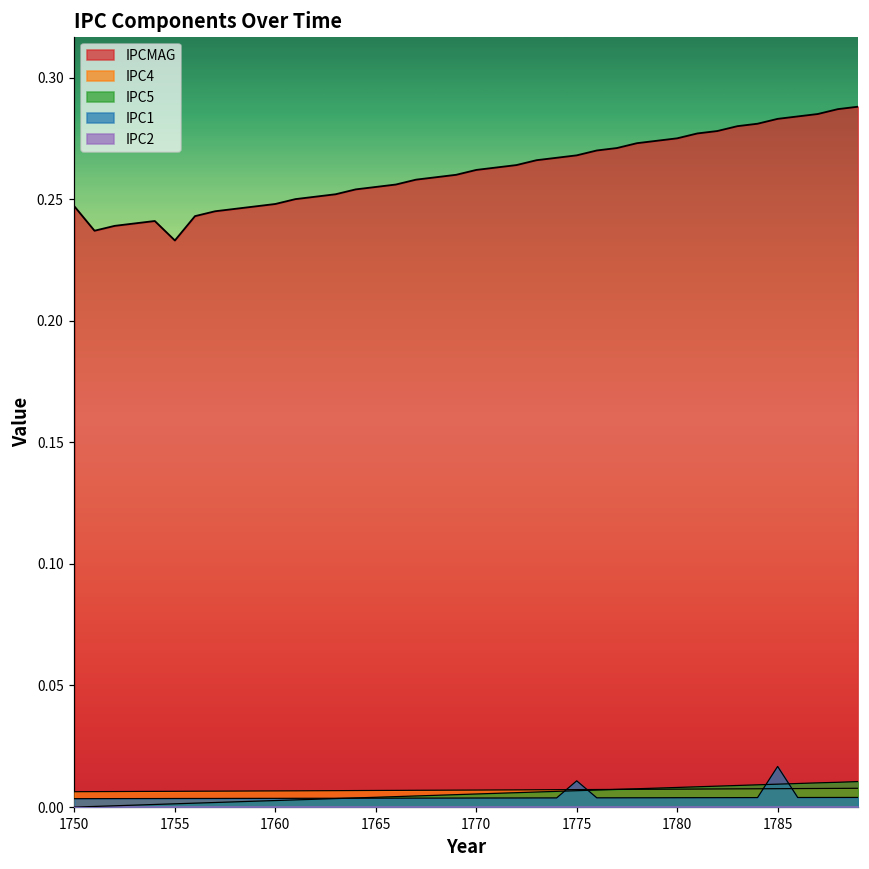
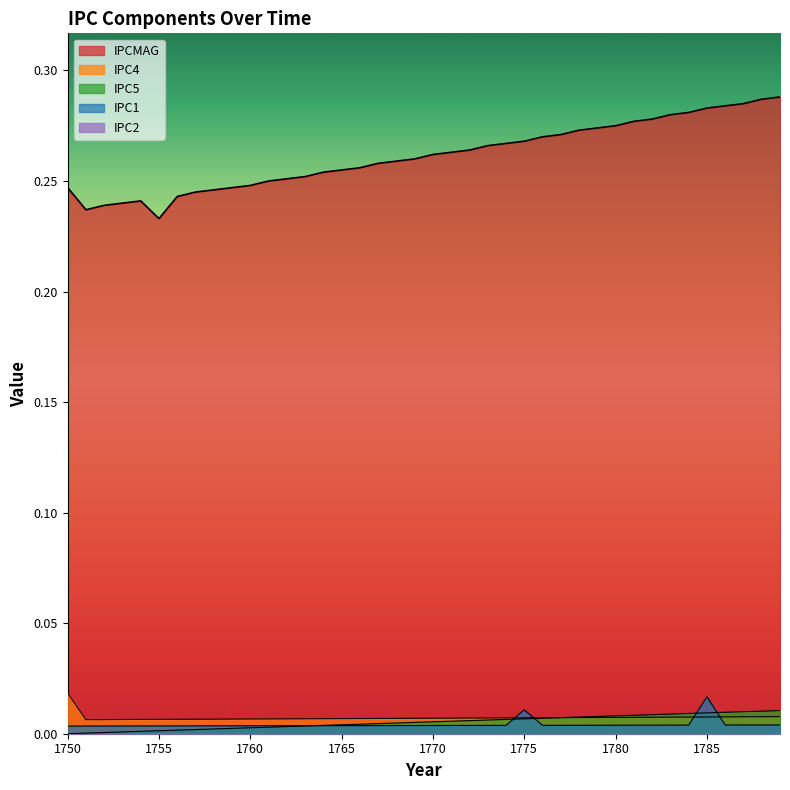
IPC4, 1750: 0.006 -> 0.018
